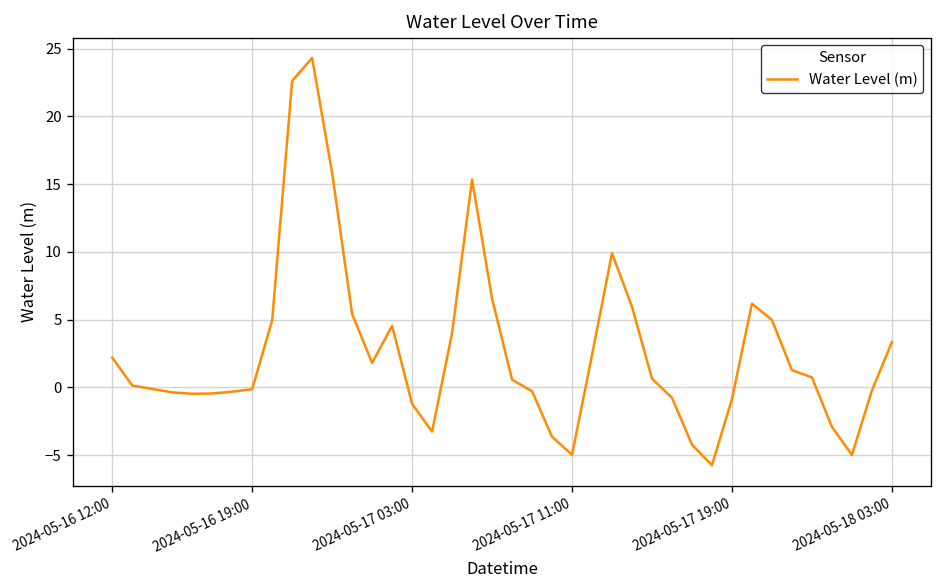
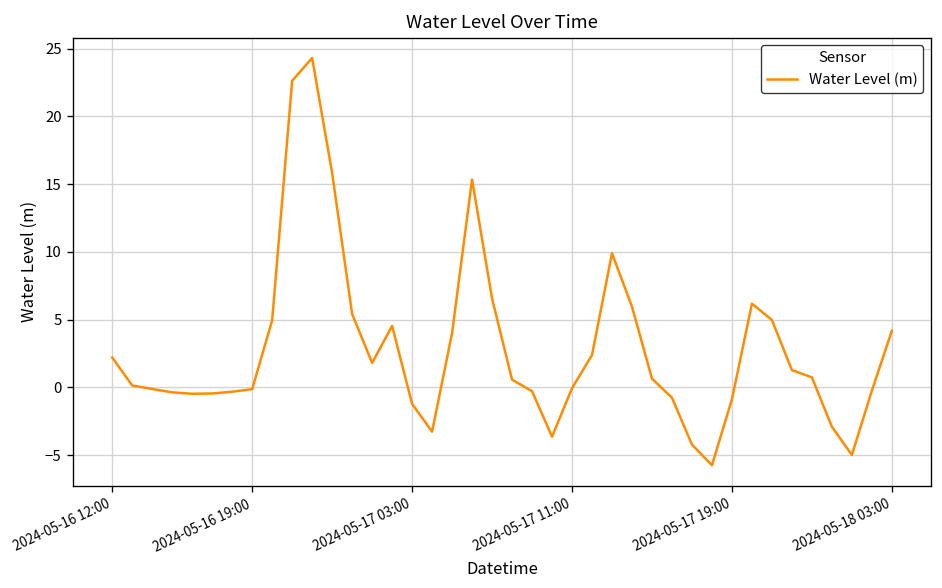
2024-05-17 11:00: -5.0 -> -0.1
2024-05-18 03:00: 3.3 -> 4.2
